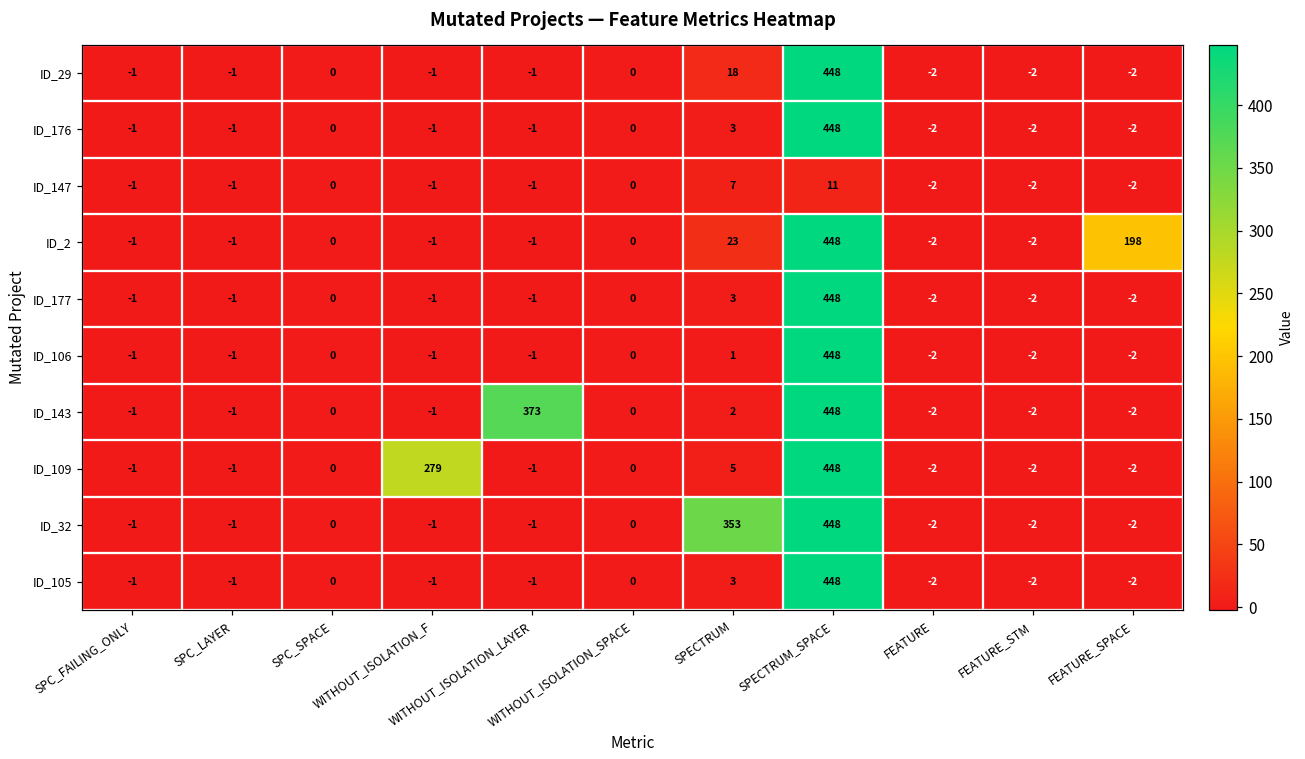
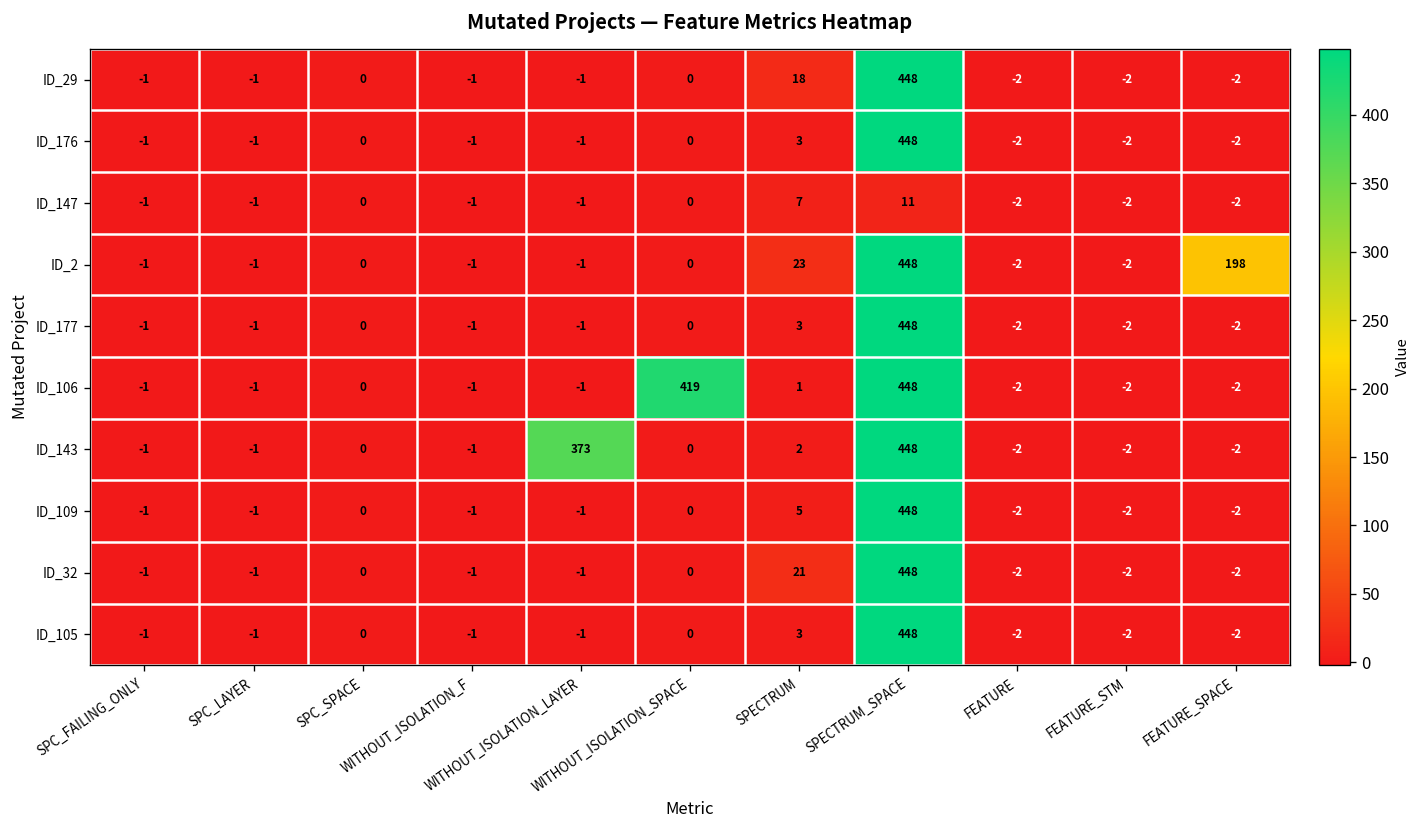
ID_106, WITHOUT_ISOLATION_SPACE: 0 -> 419
ID_109, WITHOUT_ISOLATION_F: 279 -> -1
ID_32, SPECTRUM: 353 -> 21
